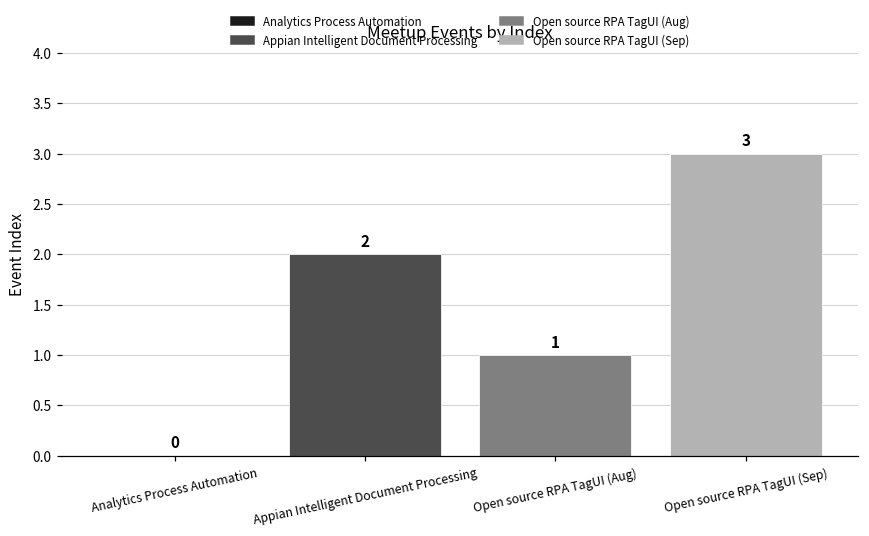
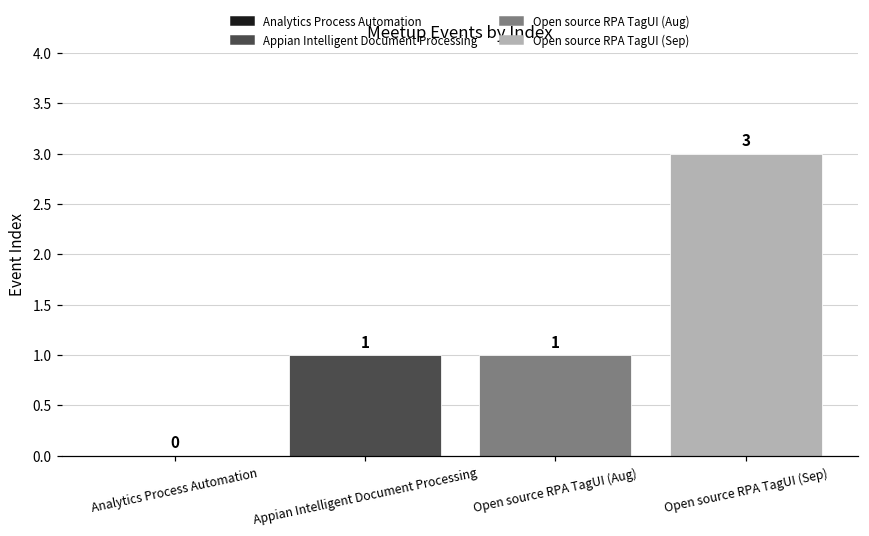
Appian Intelligent Document Processing: 2 -> 1
